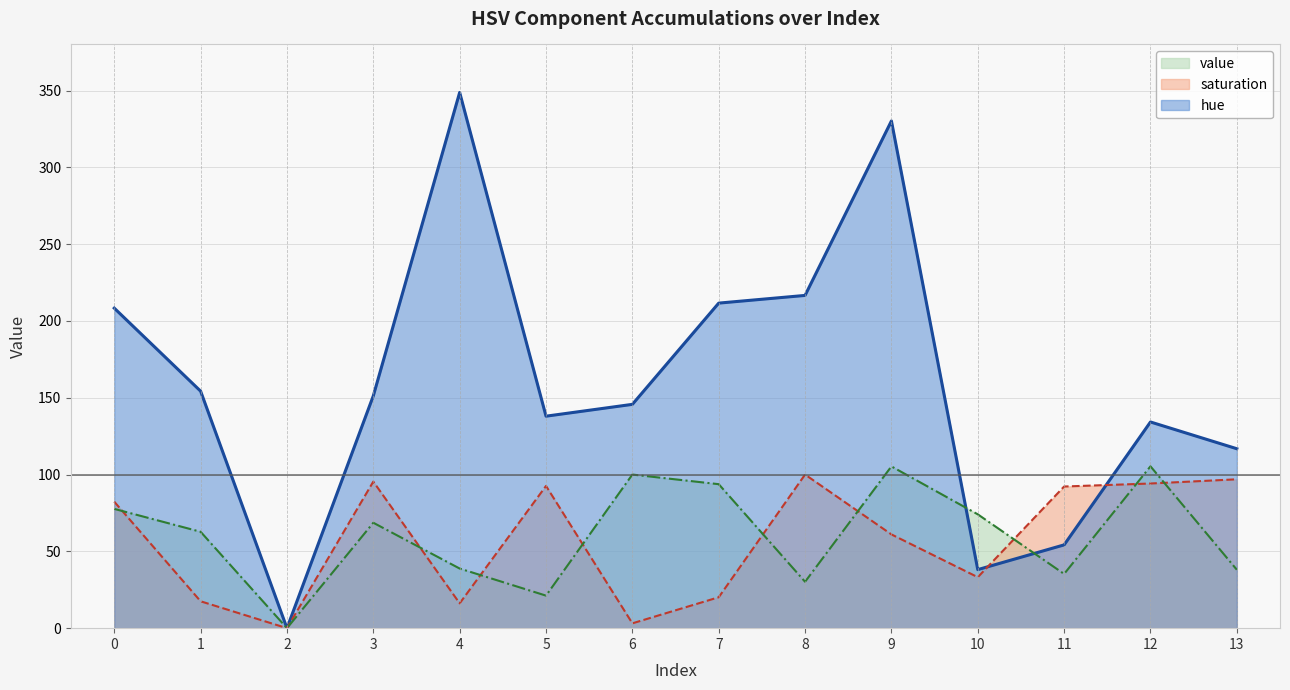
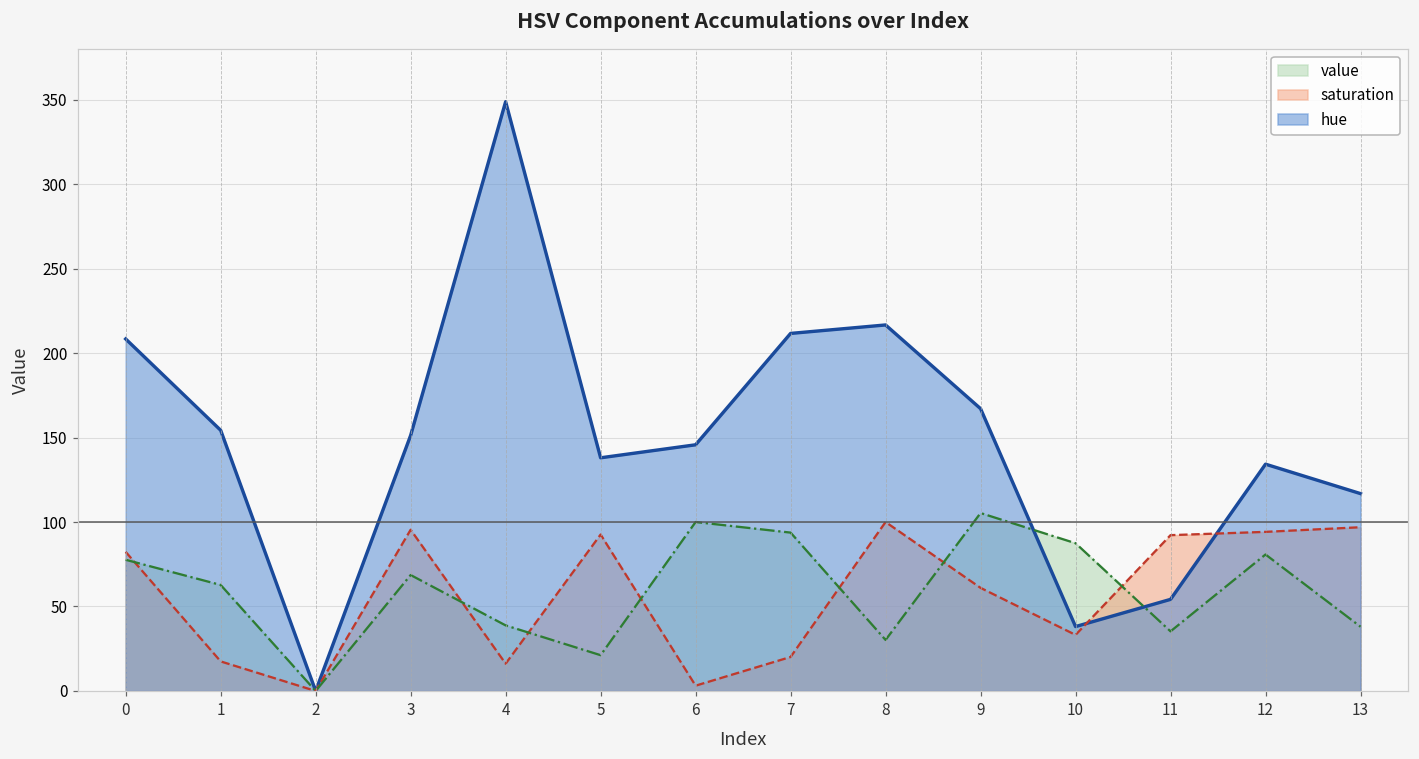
hue, 9: 330 -> 167
value, 10: 74 -> 87
value, 12: 105 -> 81
